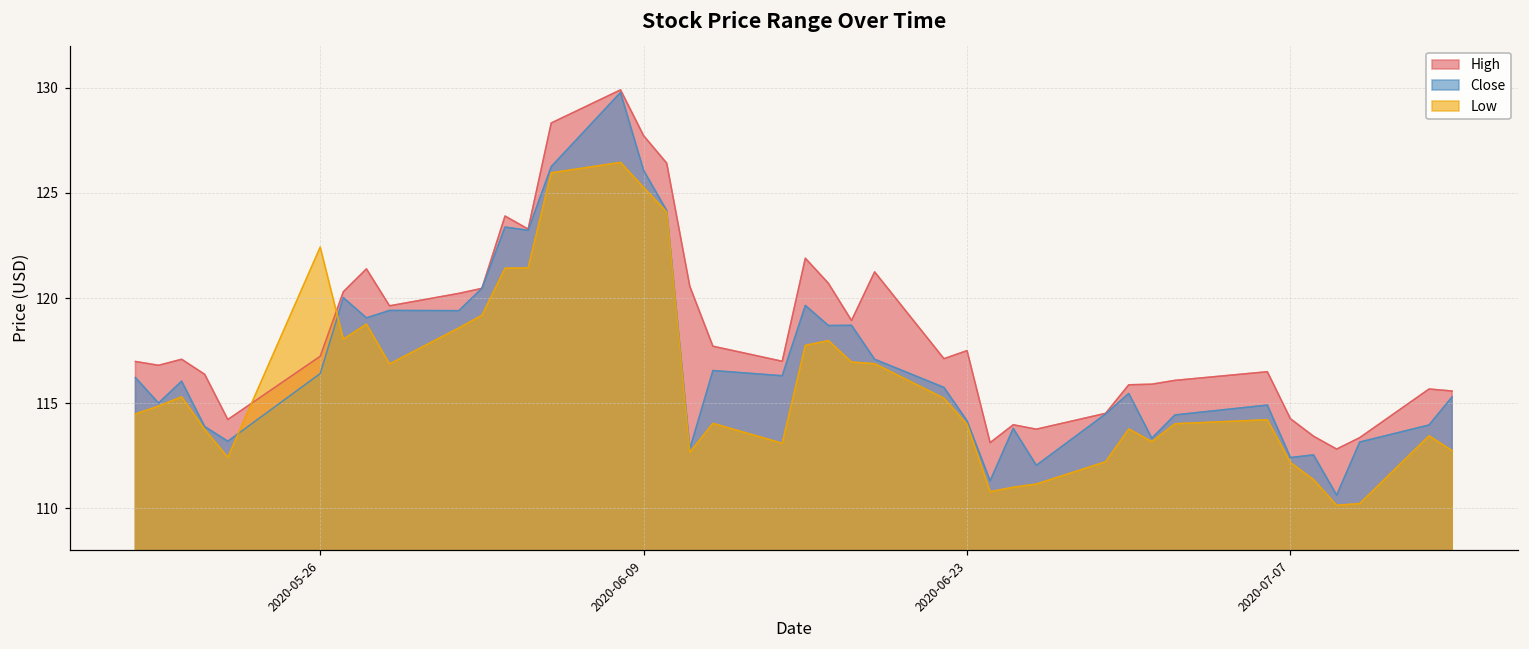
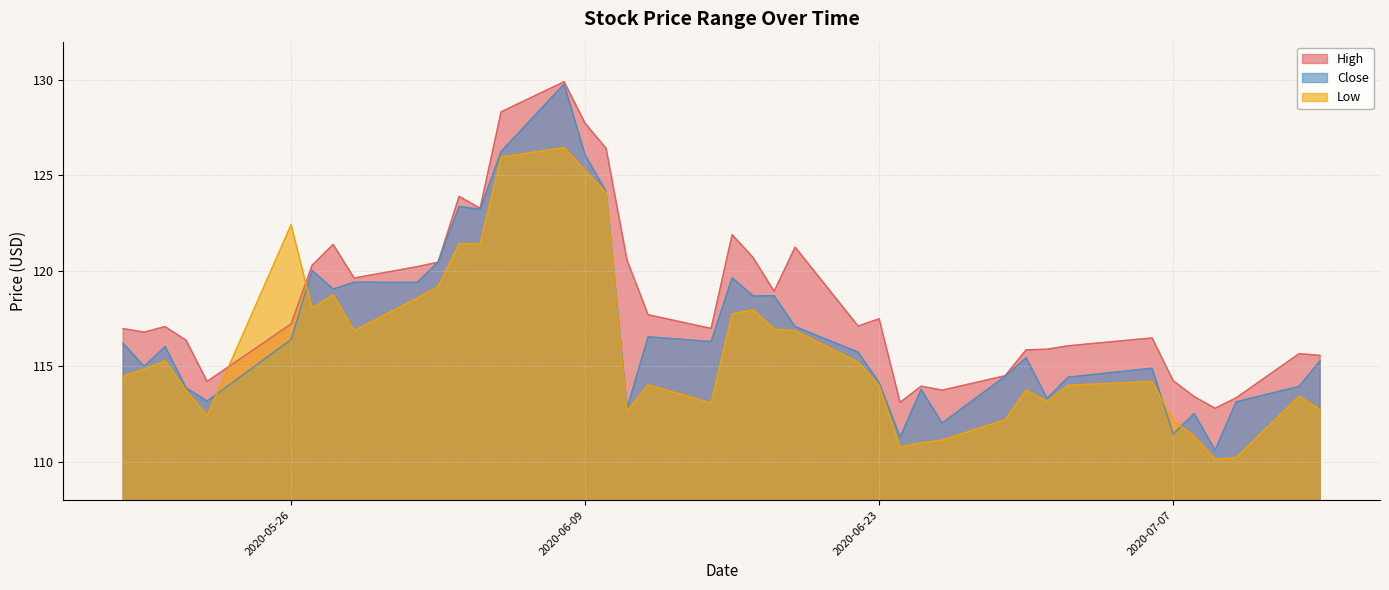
Close, 2020-07-07: 112.4 -> 111.5
